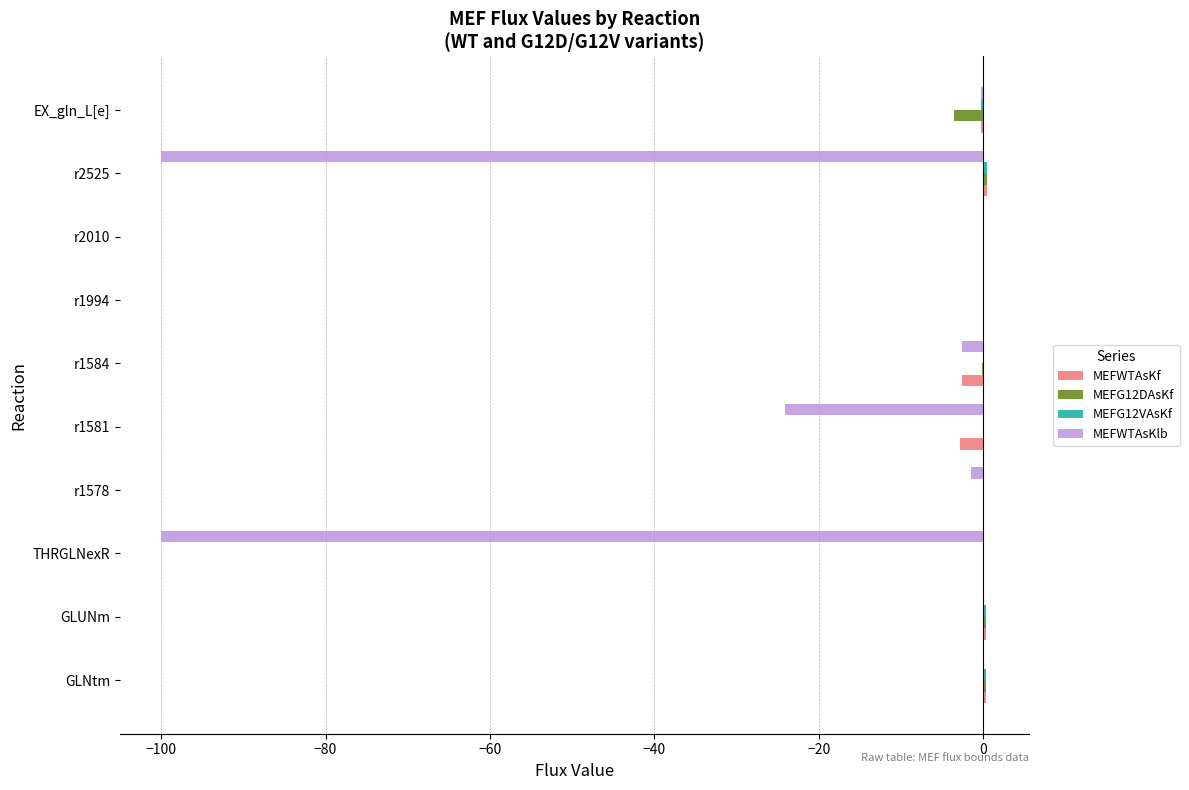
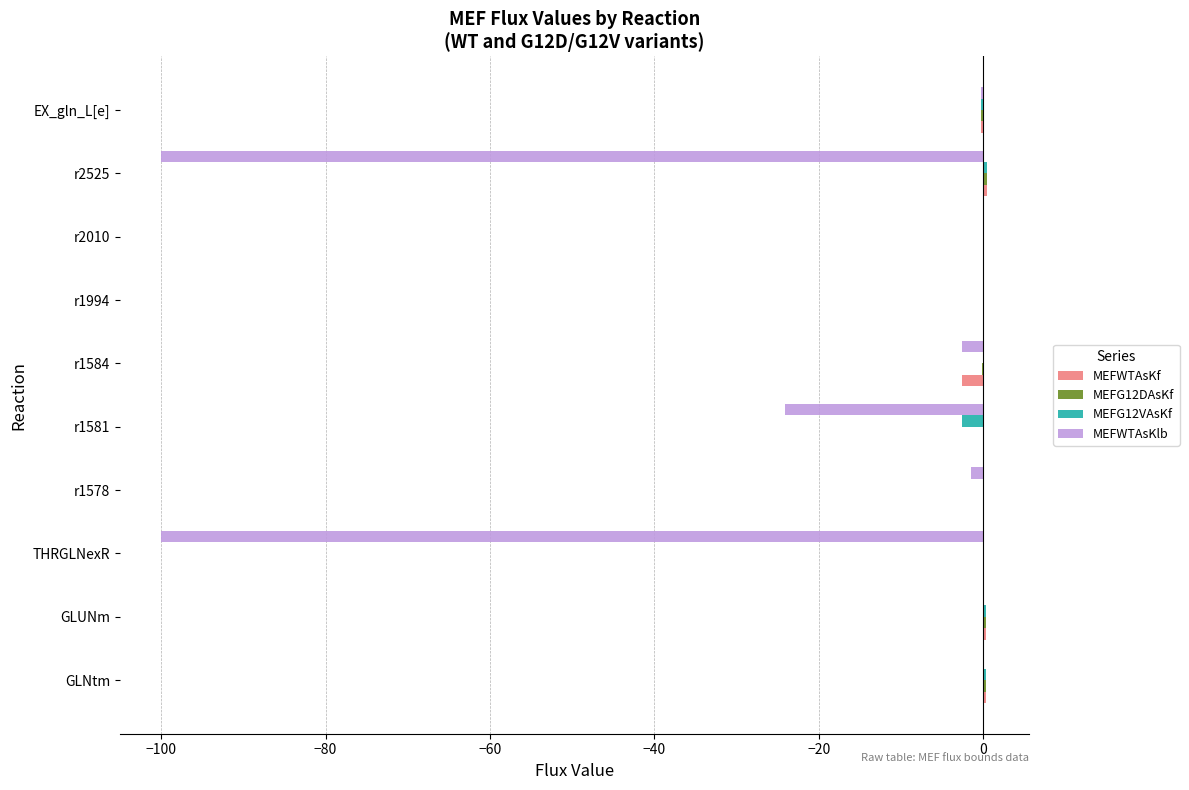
MEFG12DAsKf, EX_gln_L[e]: -4 -> 0
MEFG12VAsKf, r1581: 0 -> -3
MEFWTAsKf, r1581: -3 -> 0
